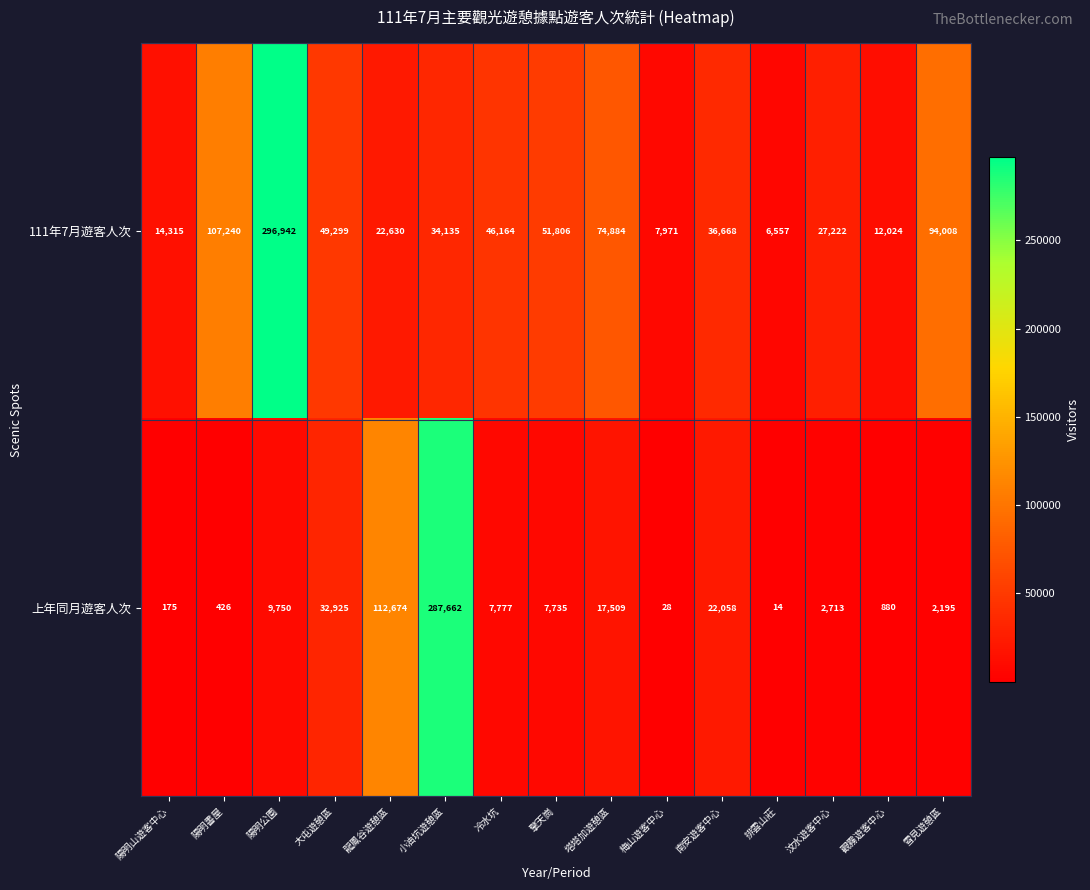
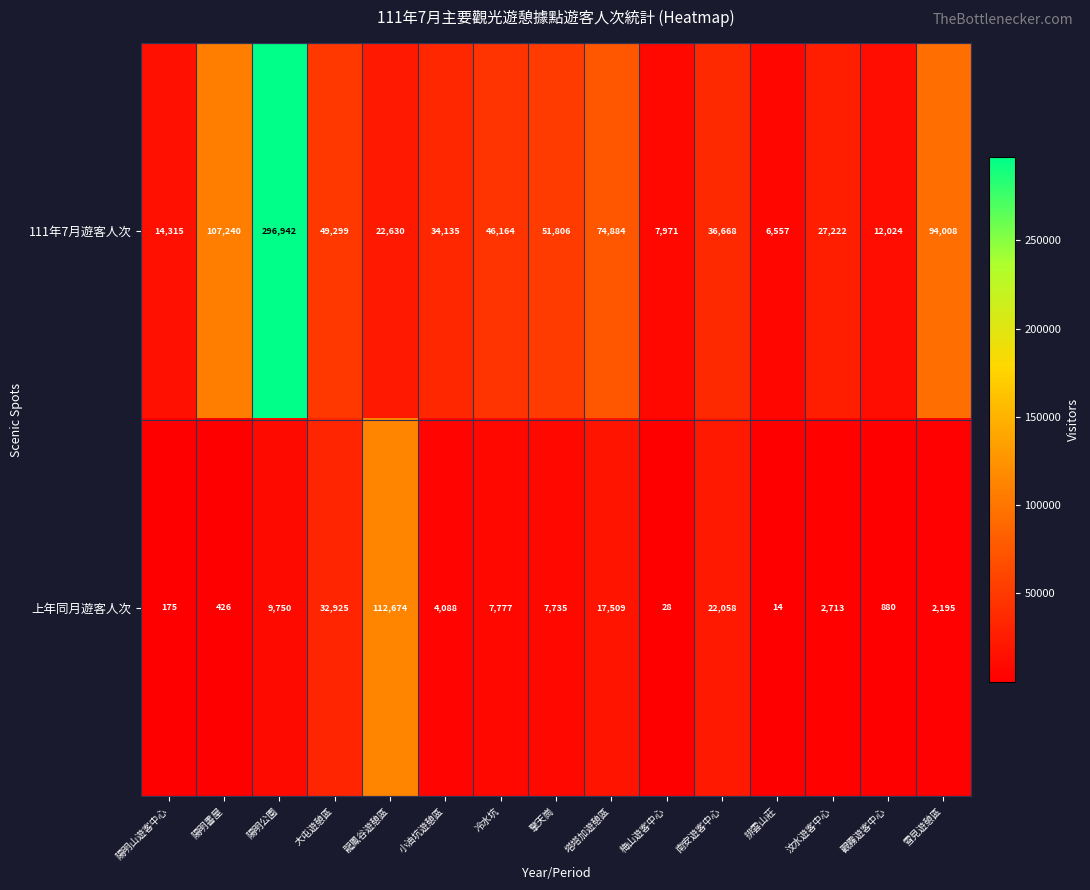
上年同月遊客人次, 小油坑遊憩區: 287,662 -> 4,088
